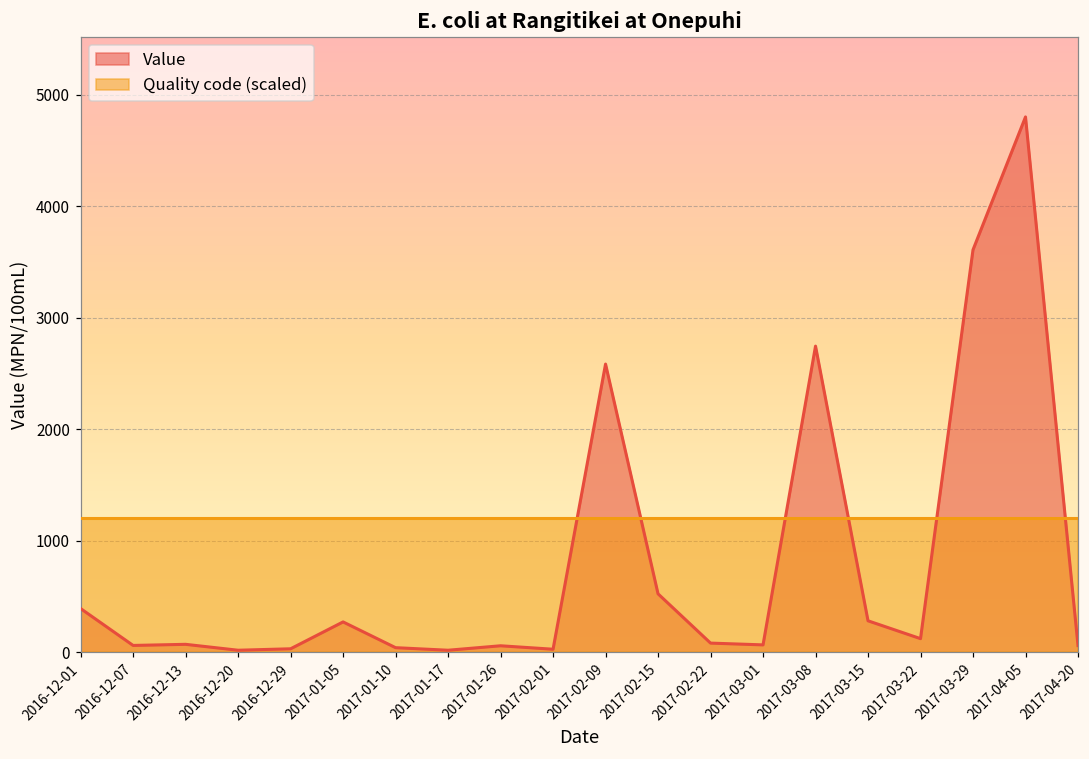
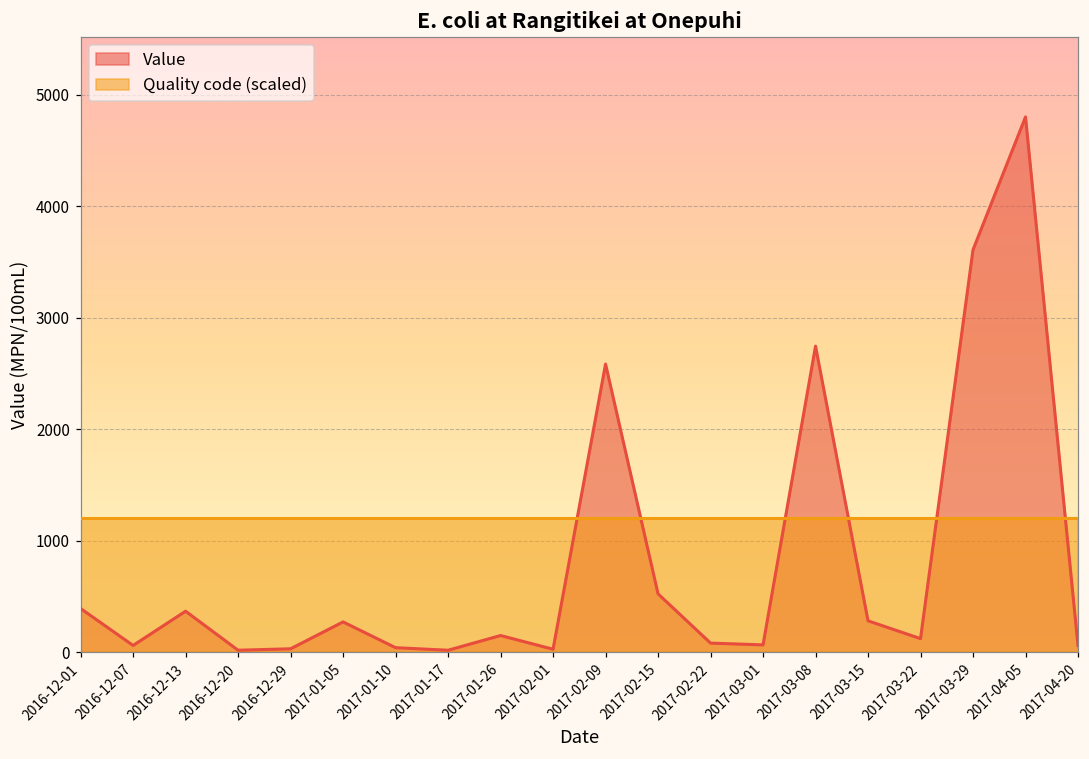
Value, 2016-12-13: 70 -> 370
Value, 2017-01-26: 60 -> 150
